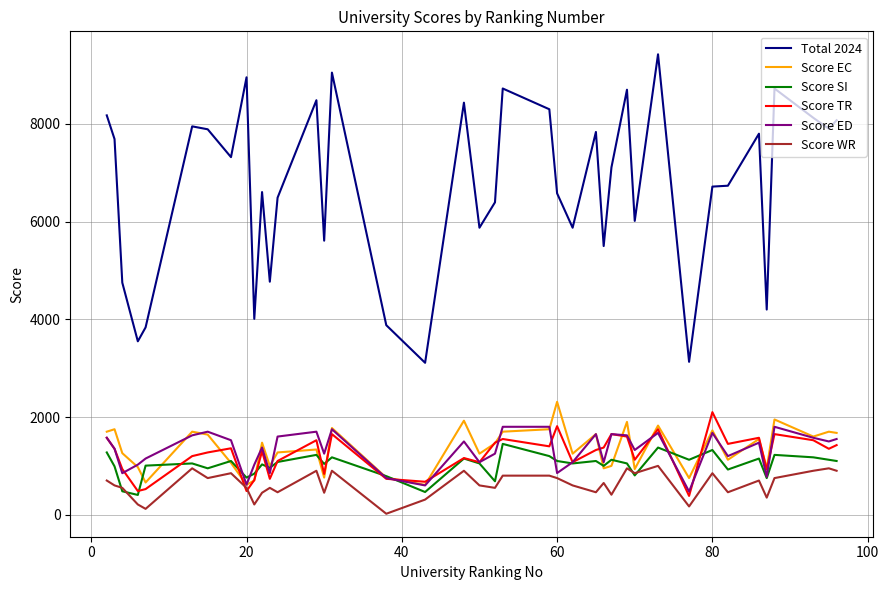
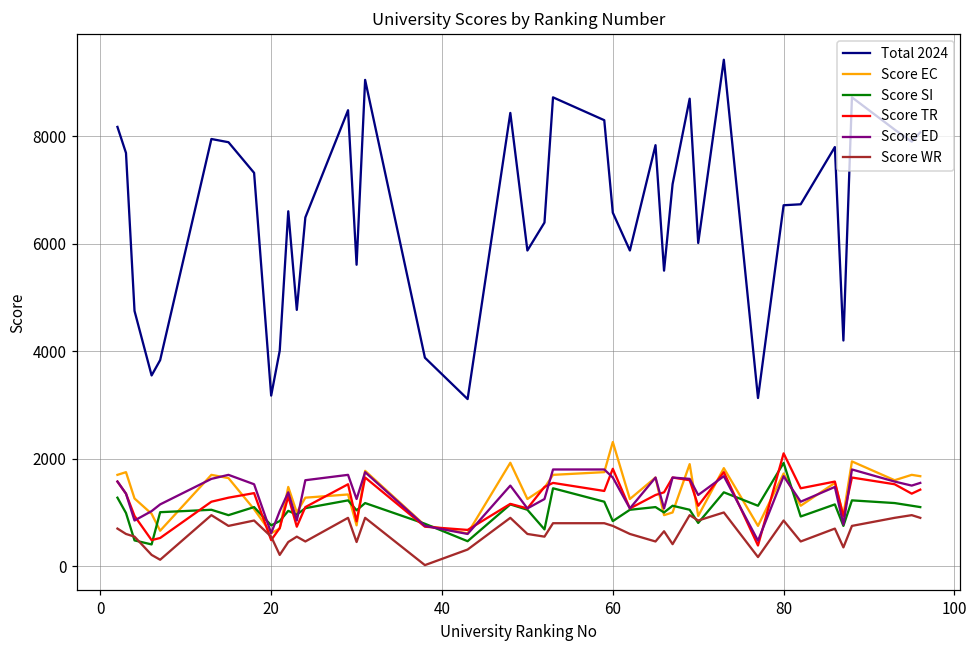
Total 2024, 20: 9000 -> 3200
Score SI, 60: 1100 -> 800
Score ED, 60: 900 -> 1700
Score SI, 80: 1300 -> 1900
